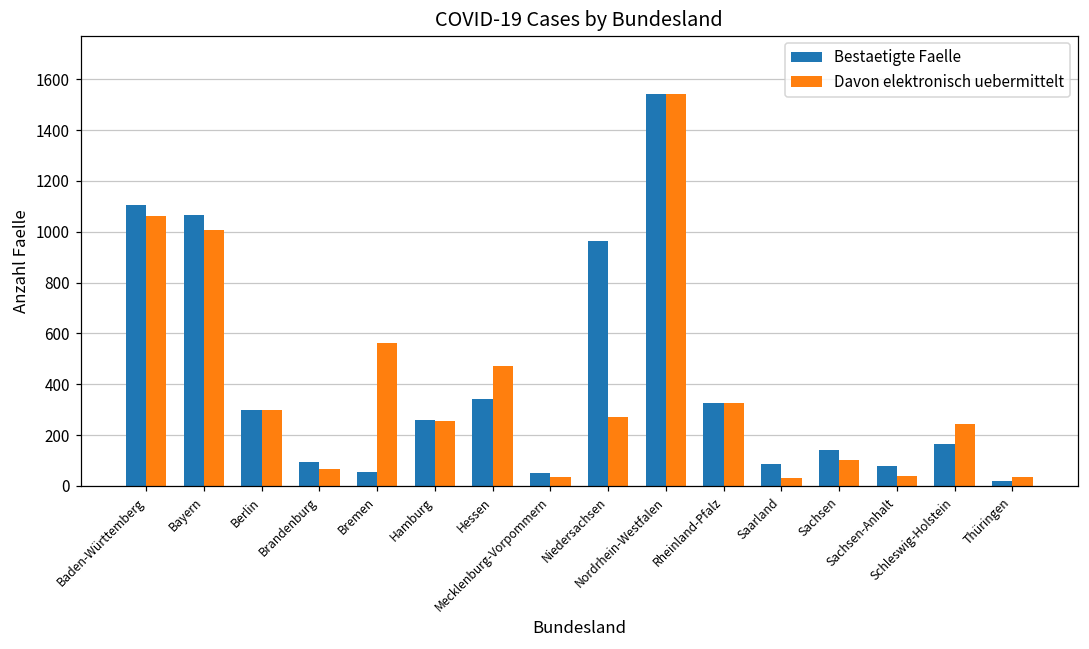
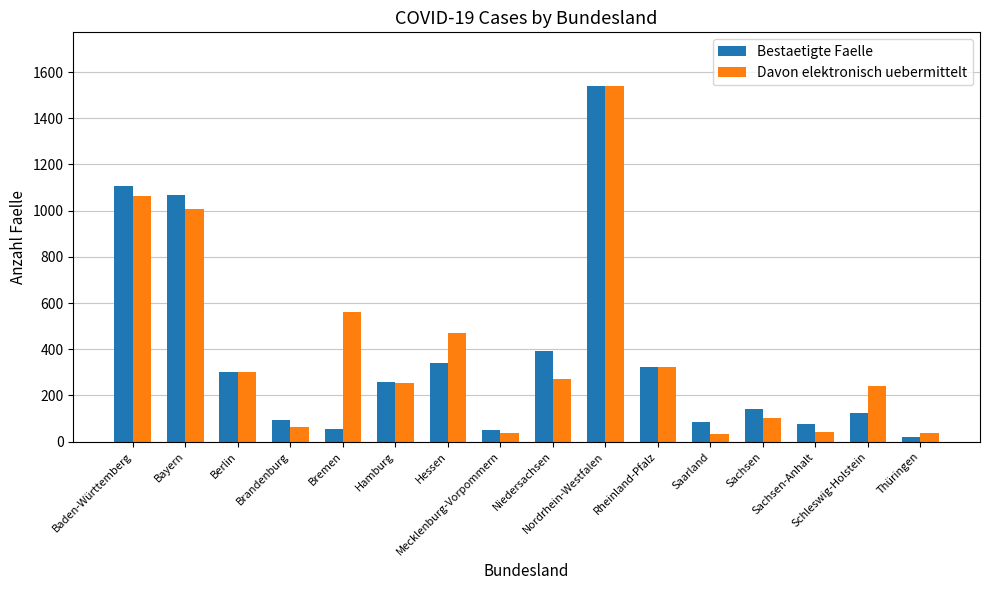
Bestaetigte Faelle, Niedersachsen: 960 -> 390
Bestaetigte Faelle, Schleswig-Holstein: 160 -> 120
